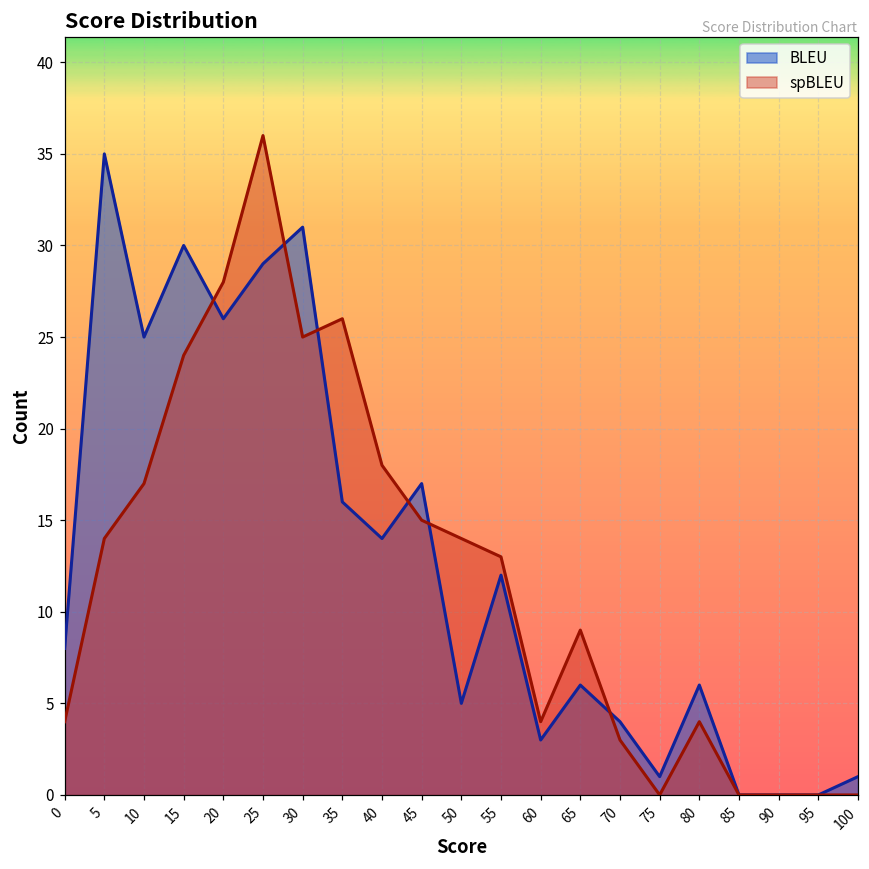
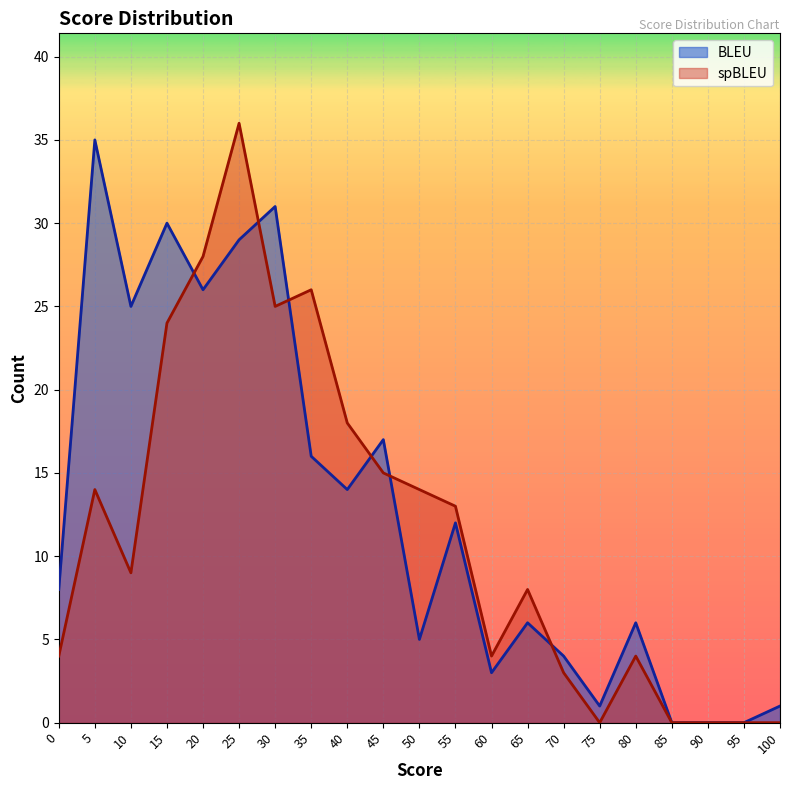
spBLEU, 10: 17 -> 9
spBLEU, 65: 9 -> 8
